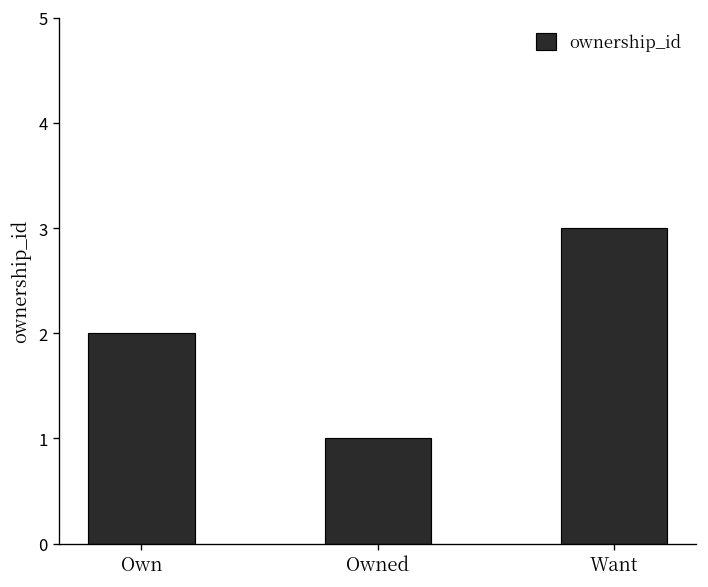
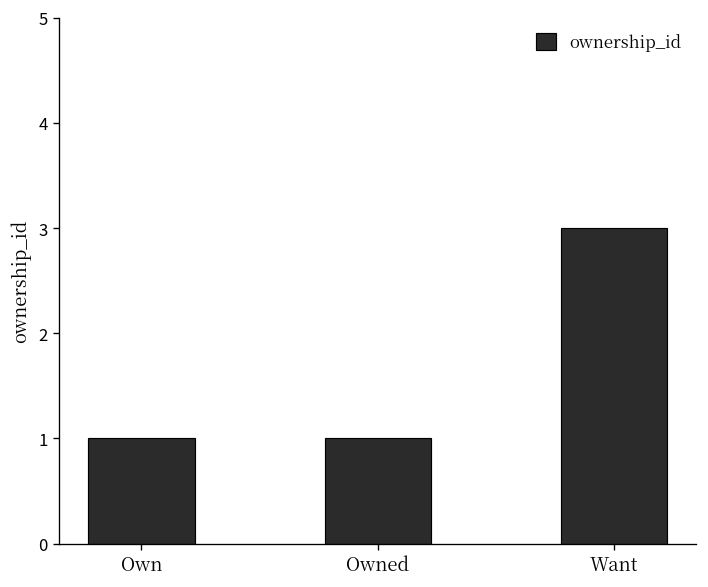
Own: 2 -> 1
